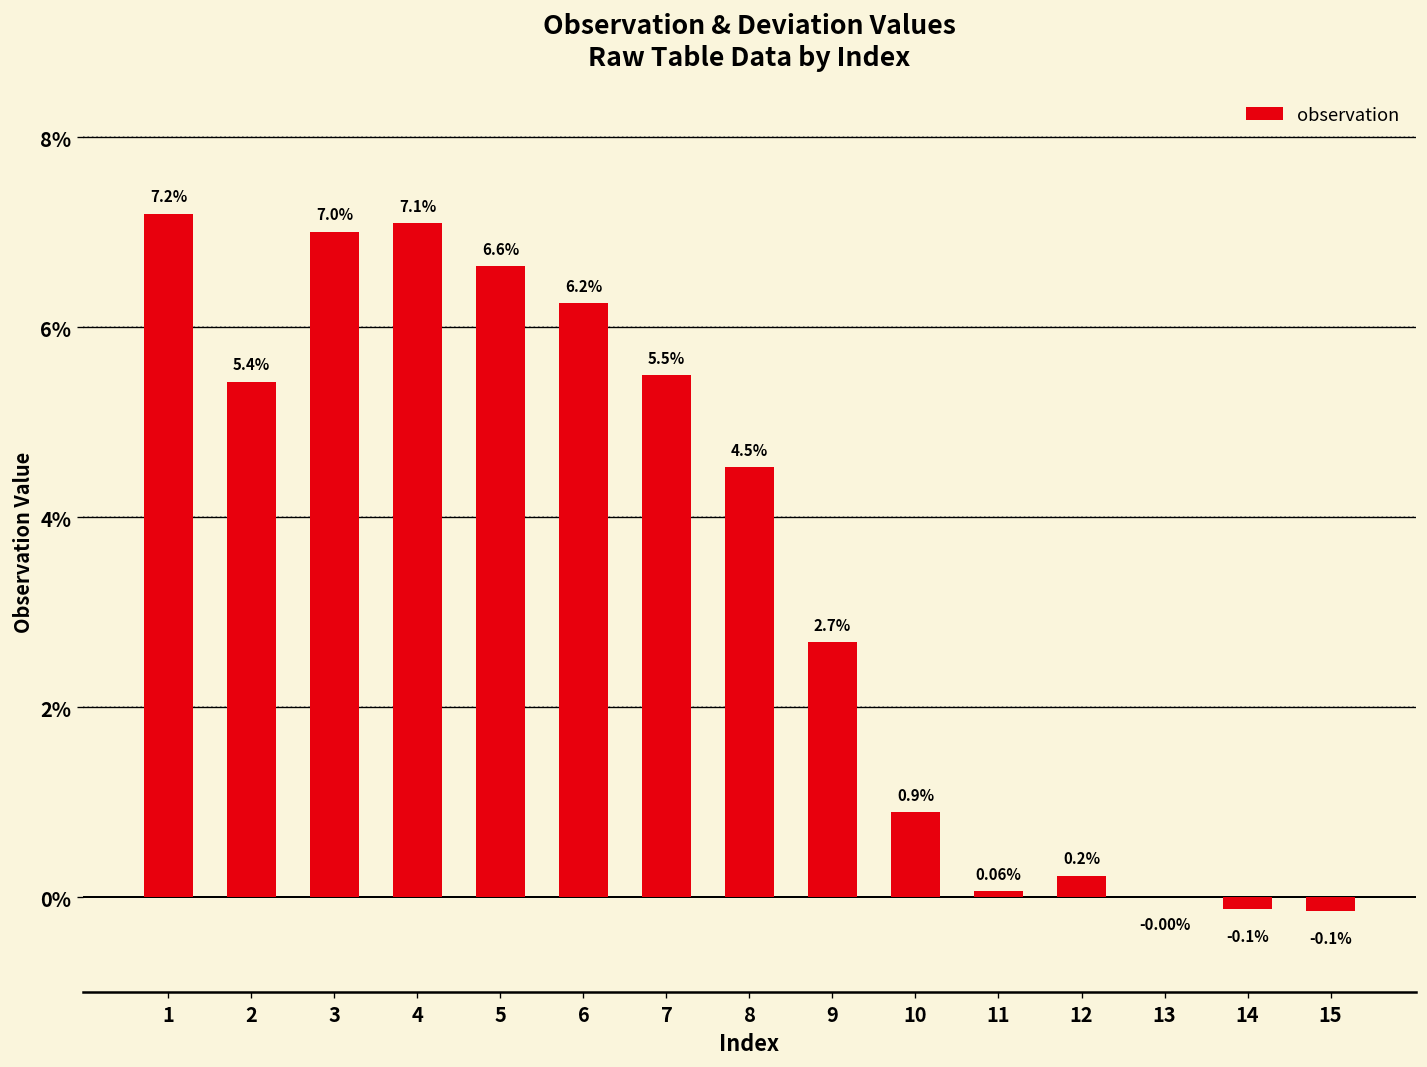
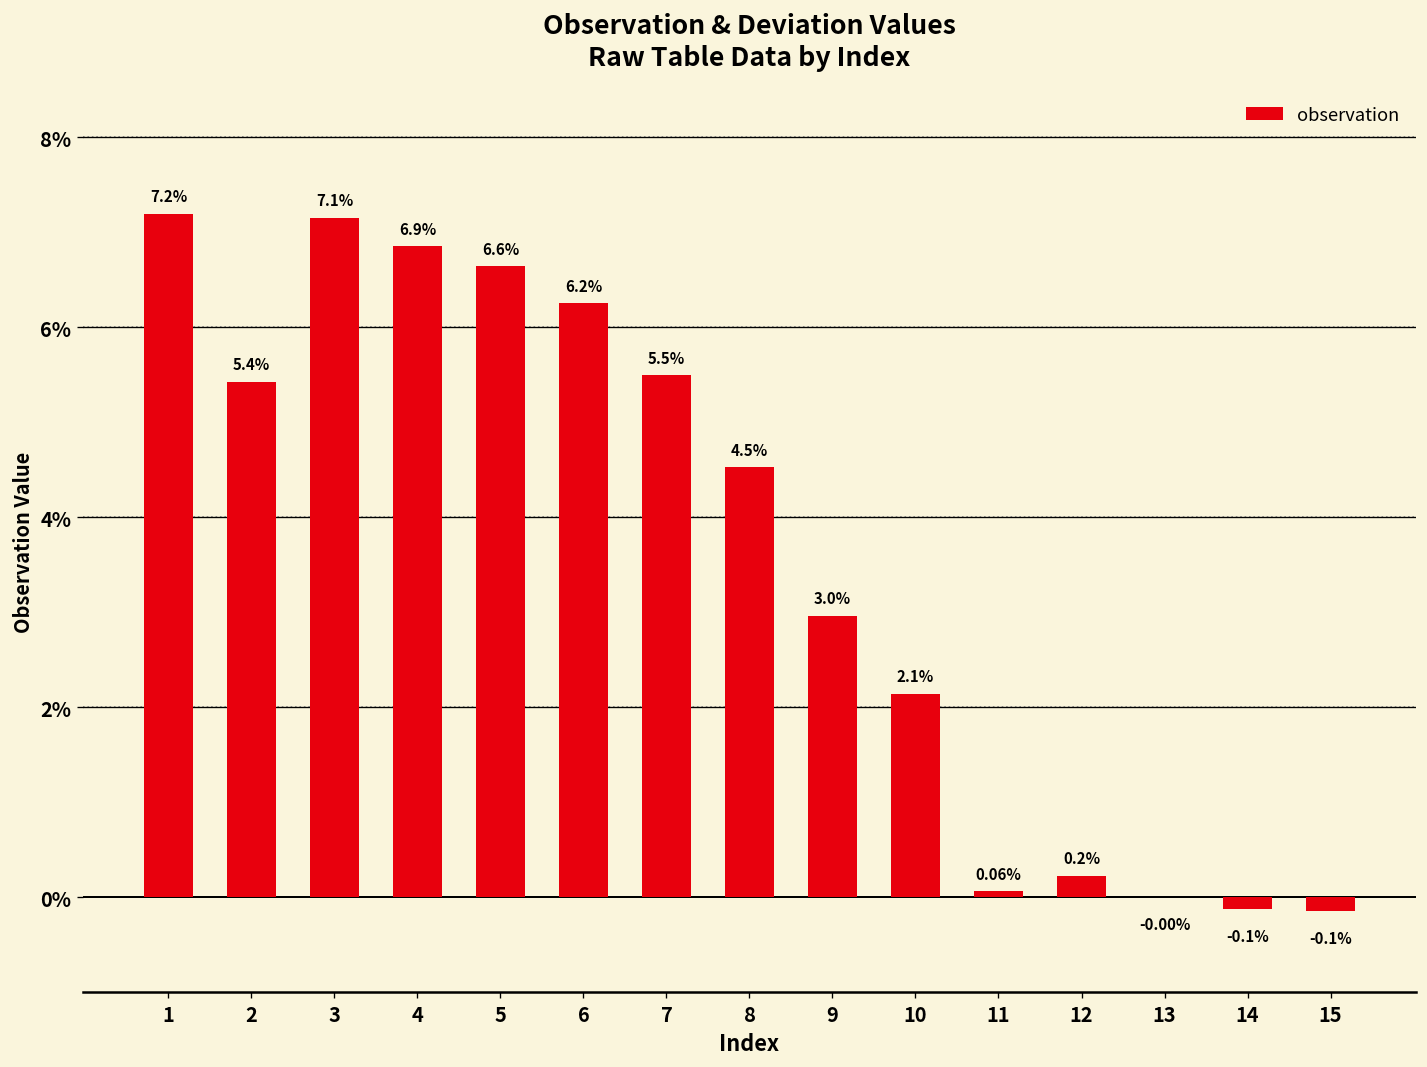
3: 7.0% -> 7.1%
4: 7.1% -> 6.9%
9: 2.7% -> 3.0%
10: 0.9% -> 2.1%
